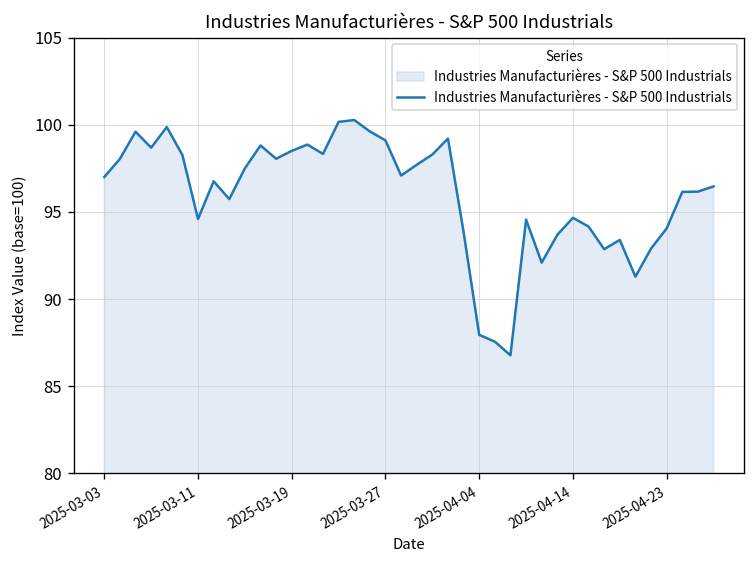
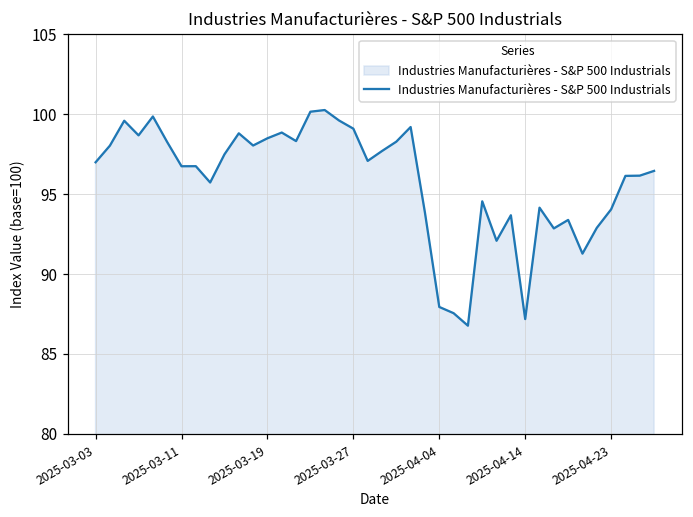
2025-03-11: 94.6 -> 96.8
2025-04-14: 94.7 -> 87.2
